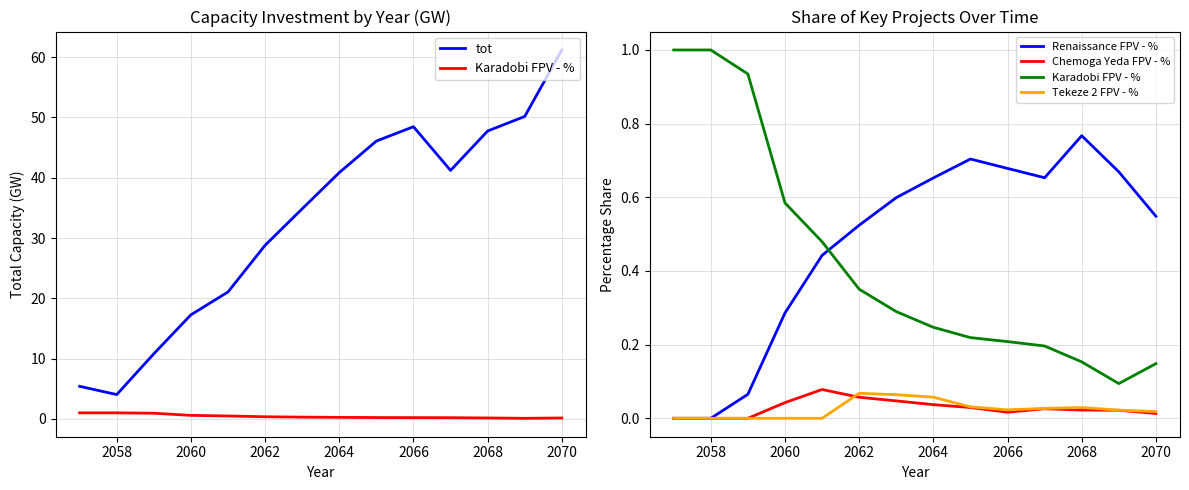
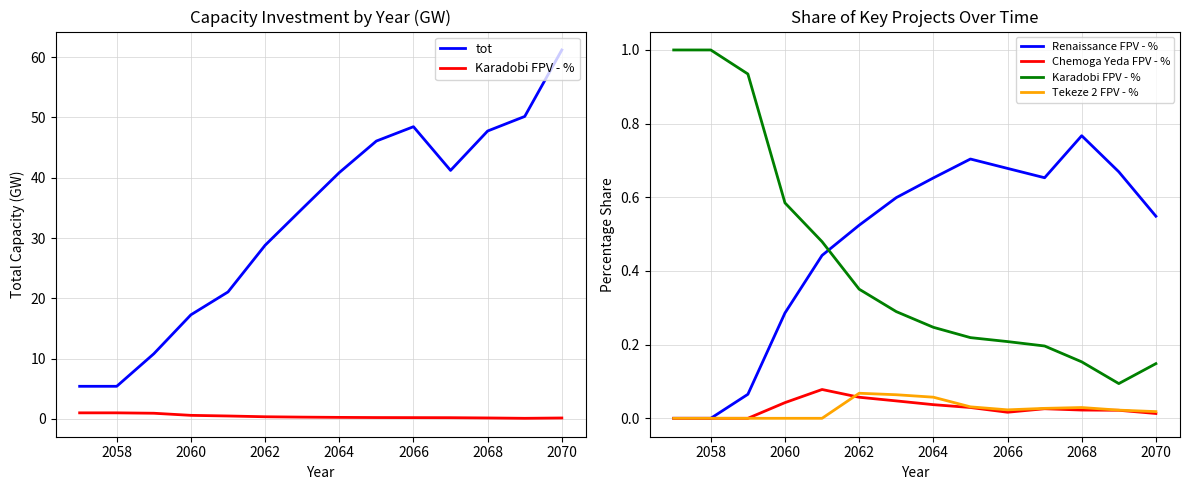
Capacity Investment by Year (GW), tot, 2058: 4 -> 5
